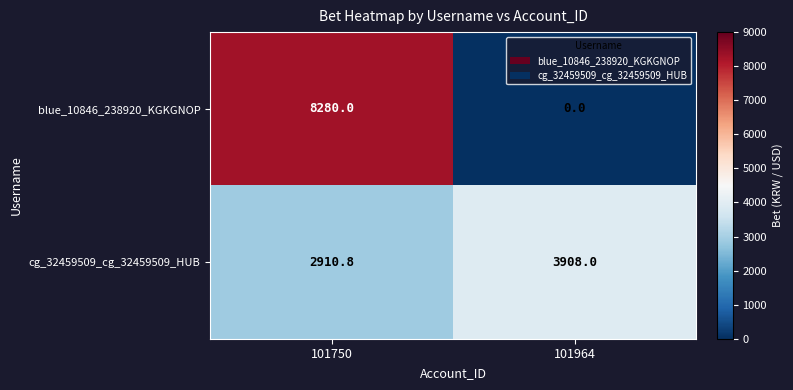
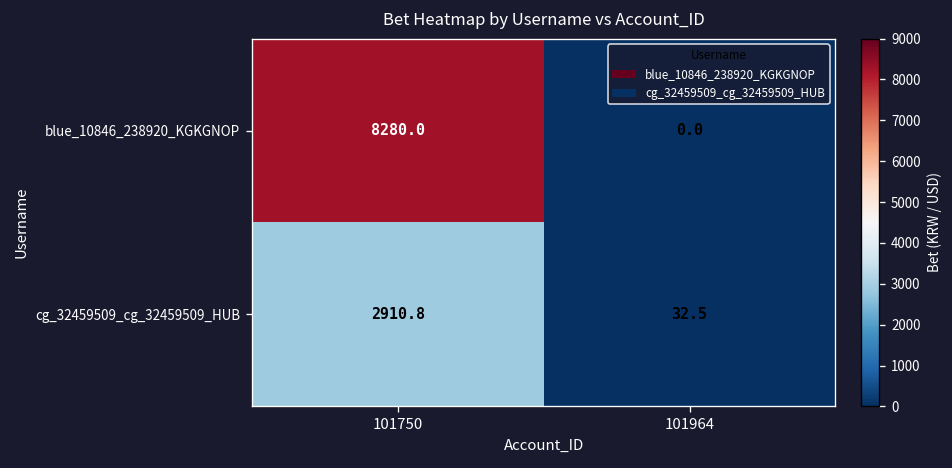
cg_32459509_cg_32459509_HUB, 101964: 3908.0 -> 32.5
